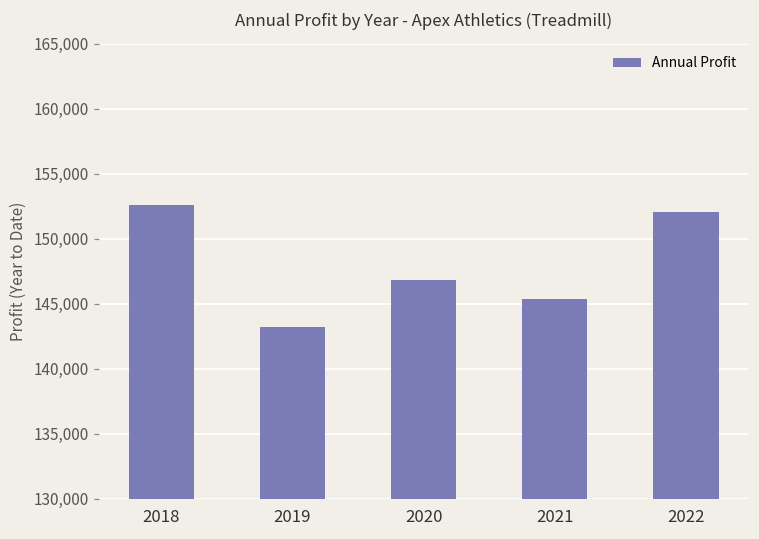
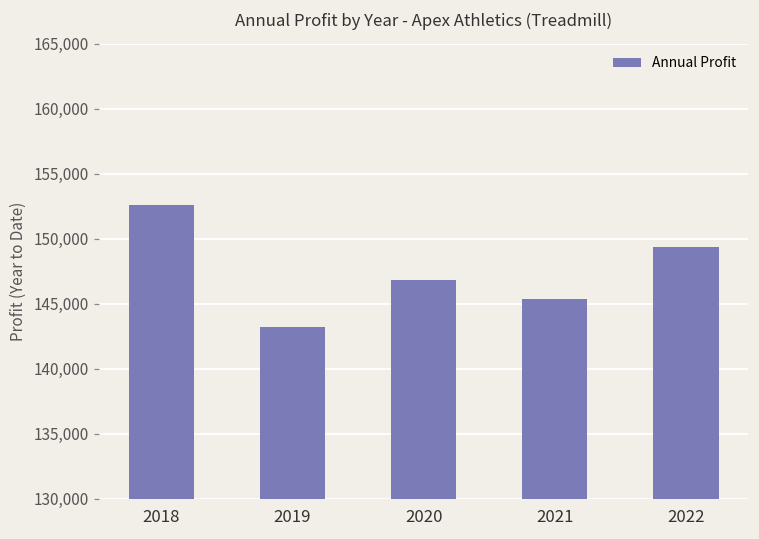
2022: 152,100 -> 149,400
